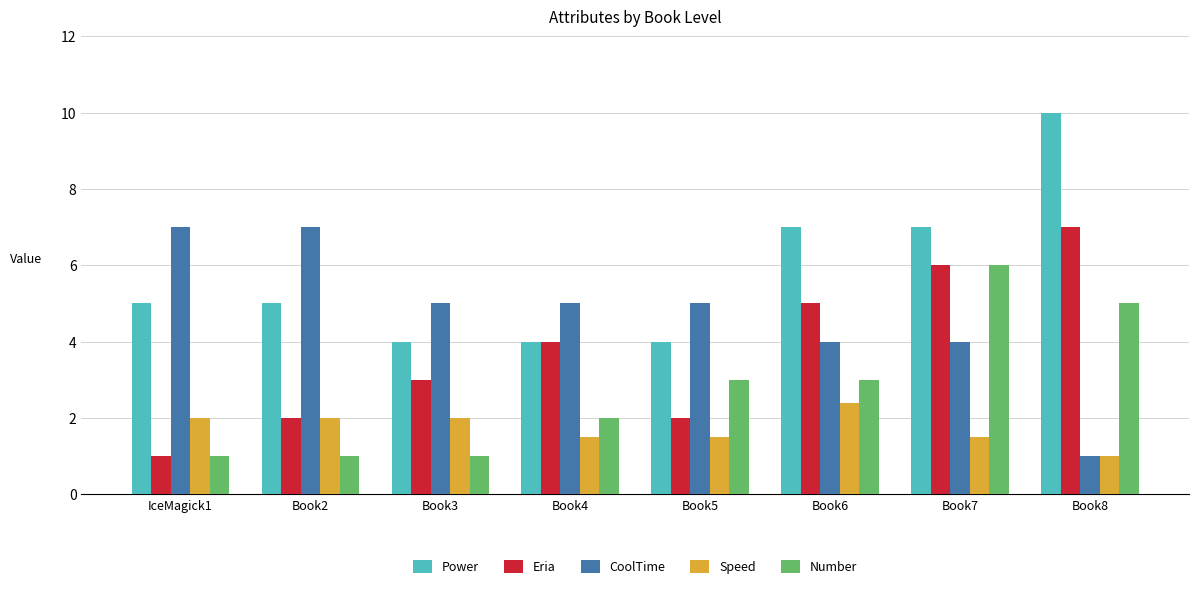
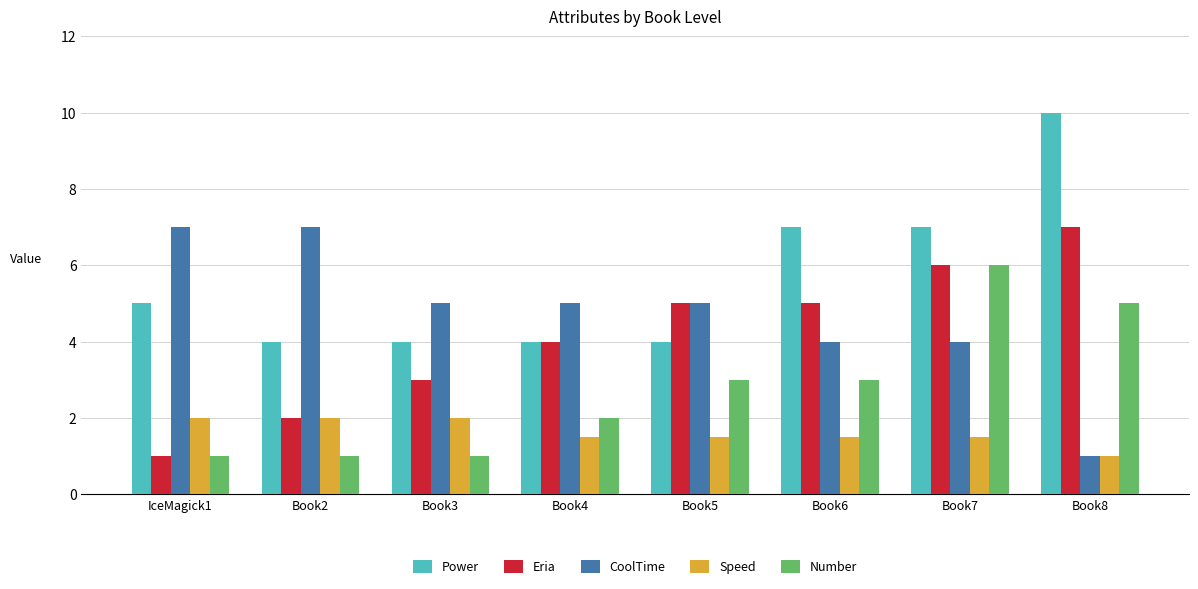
Power, Book2: 5 -> 4
Eria, Book5: 2 -> 5
Speed, Book6: 2.4 -> 1.5
